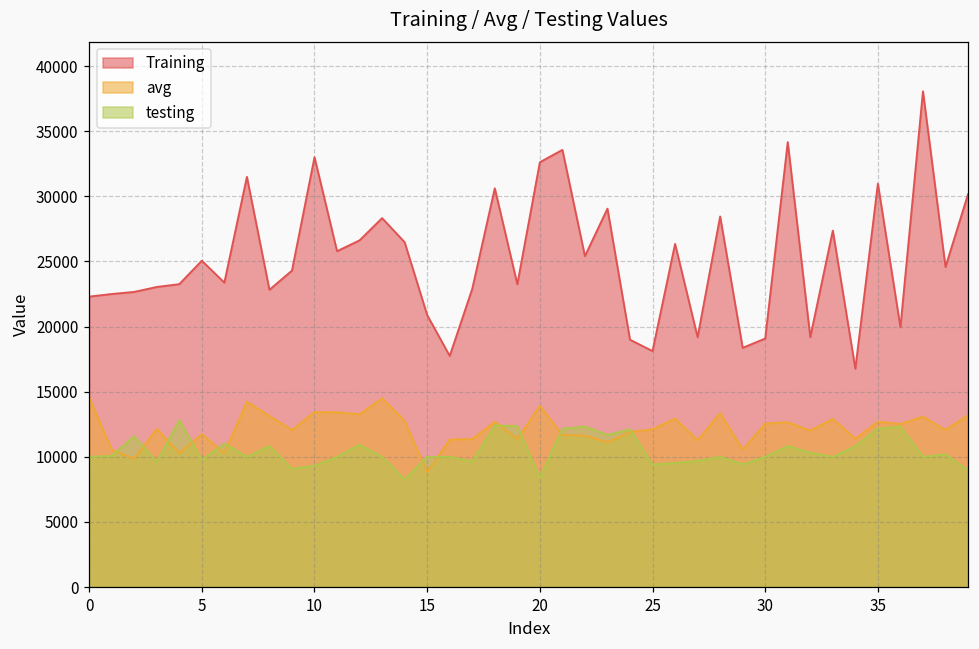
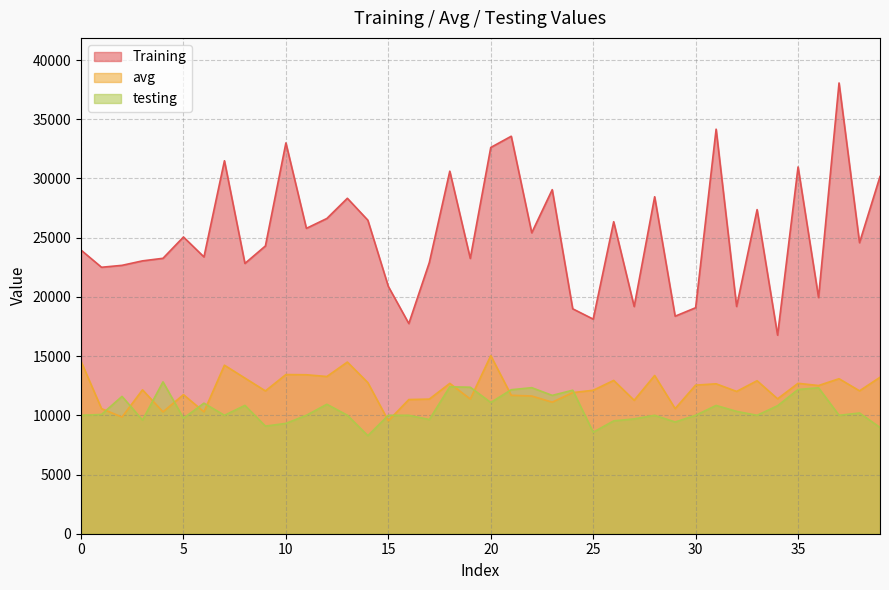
Training, 0: 22300 -> 24000
avg, 15: 8800 -> 9500
avg, 20: 13900 -> 15000
testing, 20: 8400 -> 11100
testing, 25: 9400 -> 8600
